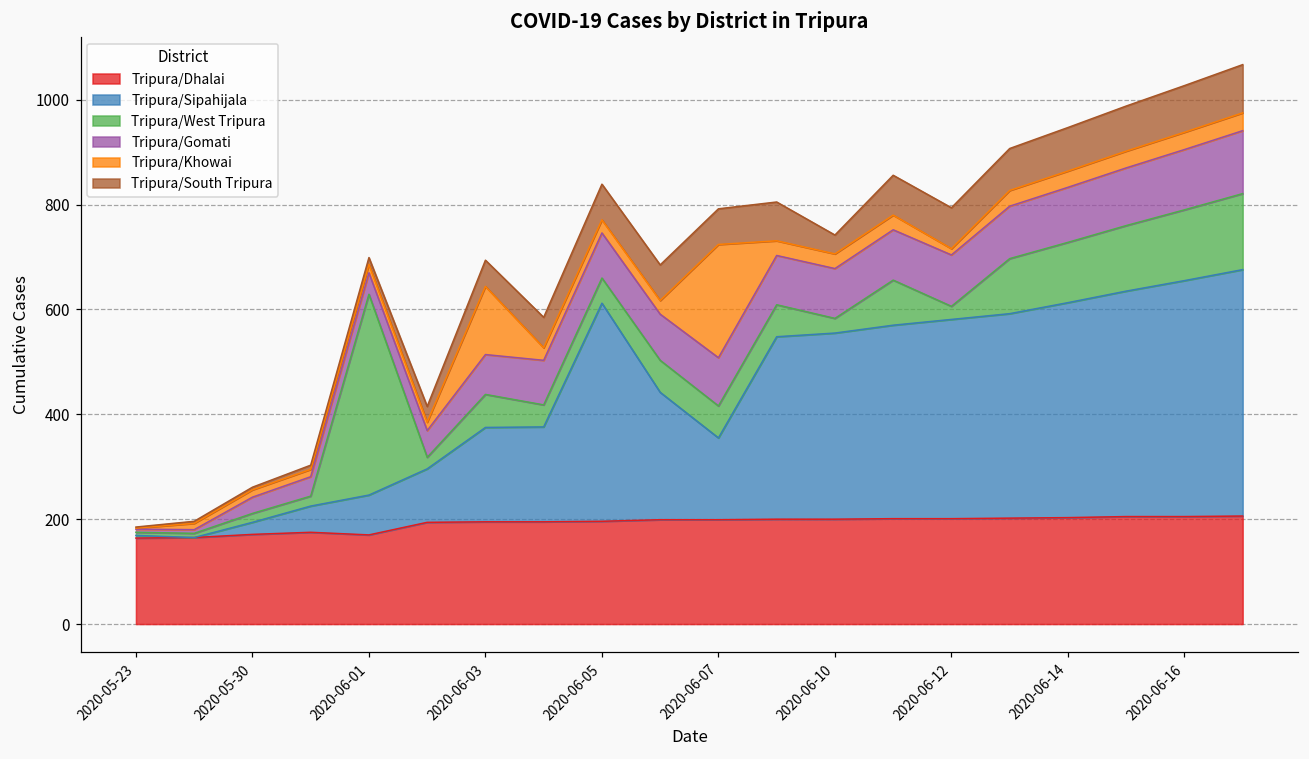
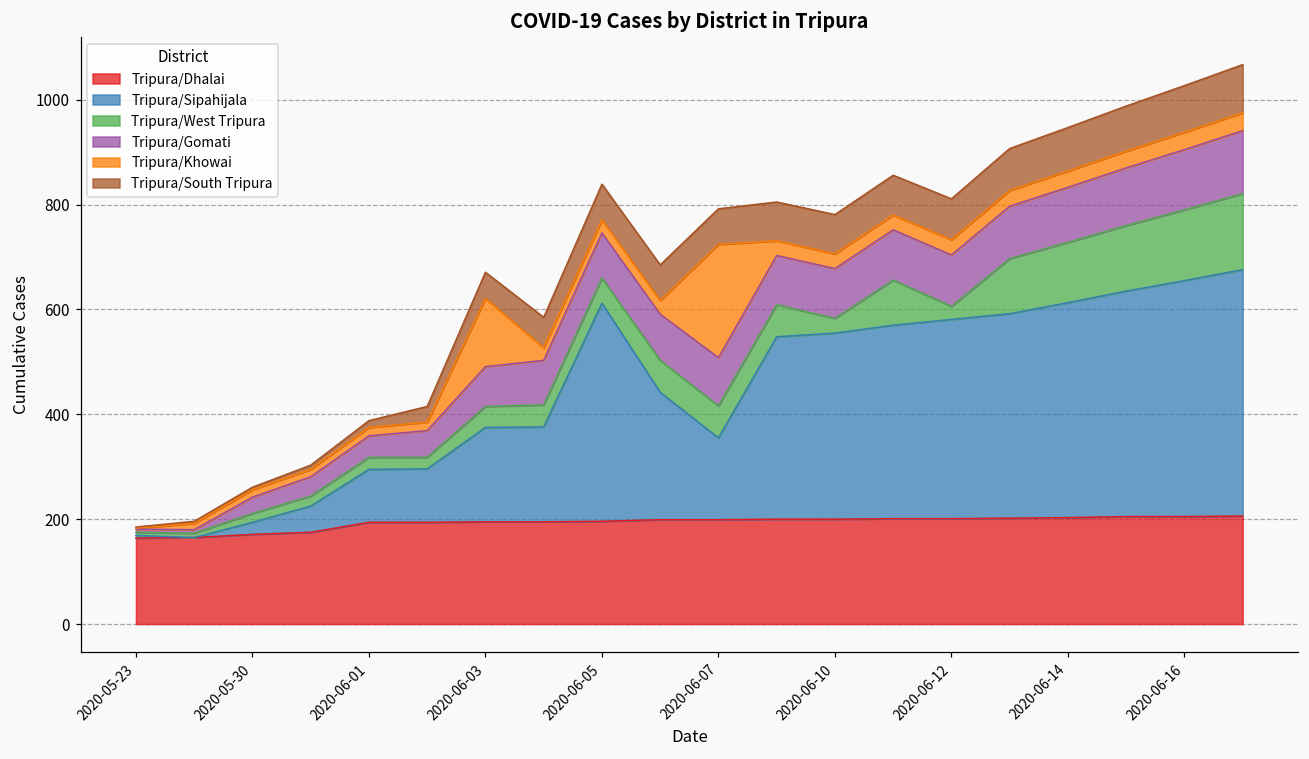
Tripura/Dhalai, 2020-06-01: 170 -> 190
Tripura/Sipahijala, 2020-06-01: 80 -> 100
Tripura/West Tripura, 2020-06-01: 380 -> 20
Tripura/West Tripura, 2020-06-03: 60 -> 40
Tripura/South Tripura, 2020-06-10: 40 -> 80
Tripura/Khowai, 2020-06-12: 10 -> 30
